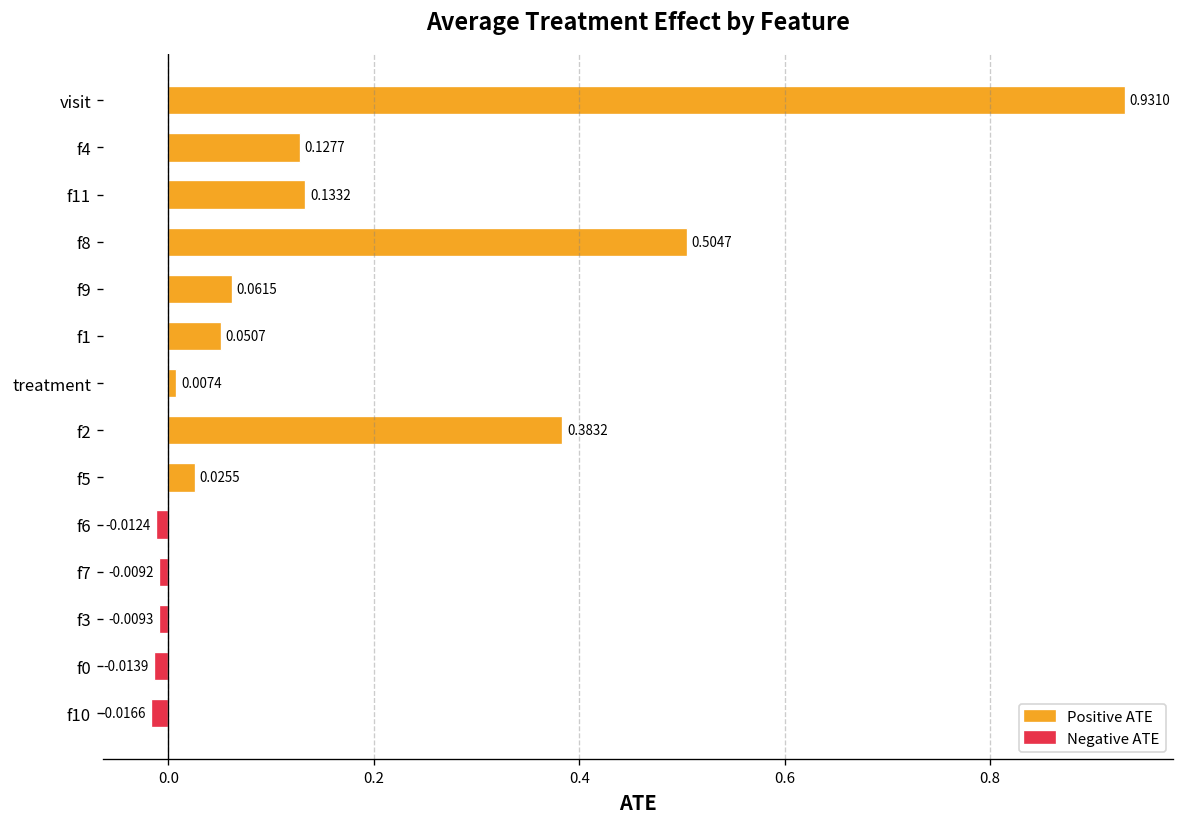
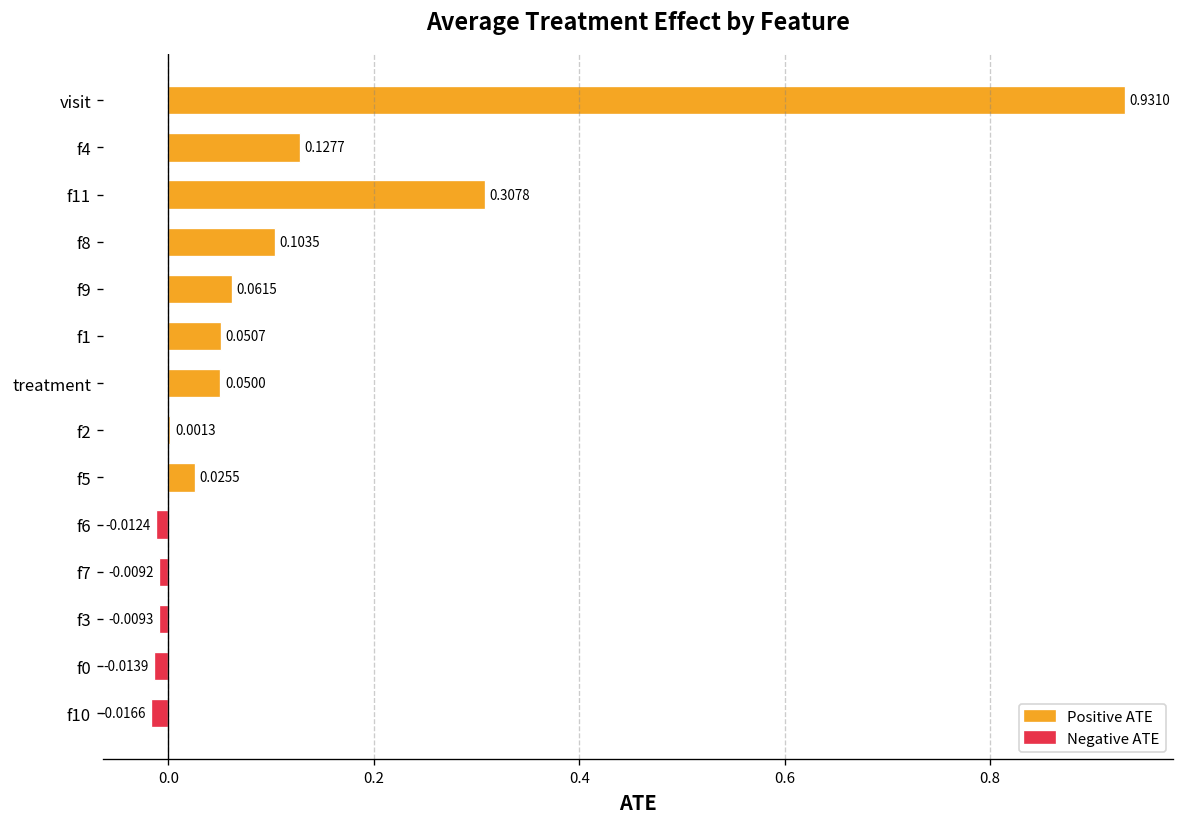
f11: 0.1332 -> 0.3078
f8: 0.5047 -> 0.1035
treatment: 0.0074 -> 0.0500
f2: 0.3832 -> 0.0013
